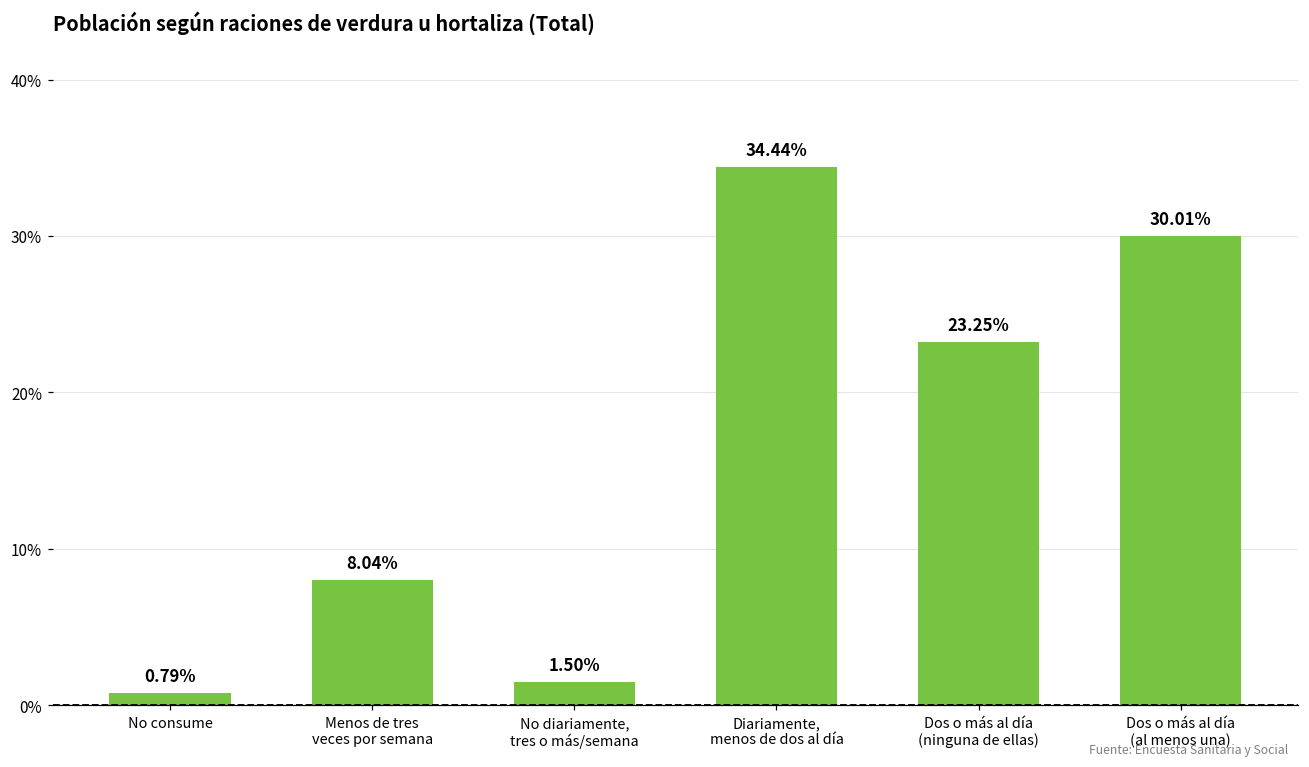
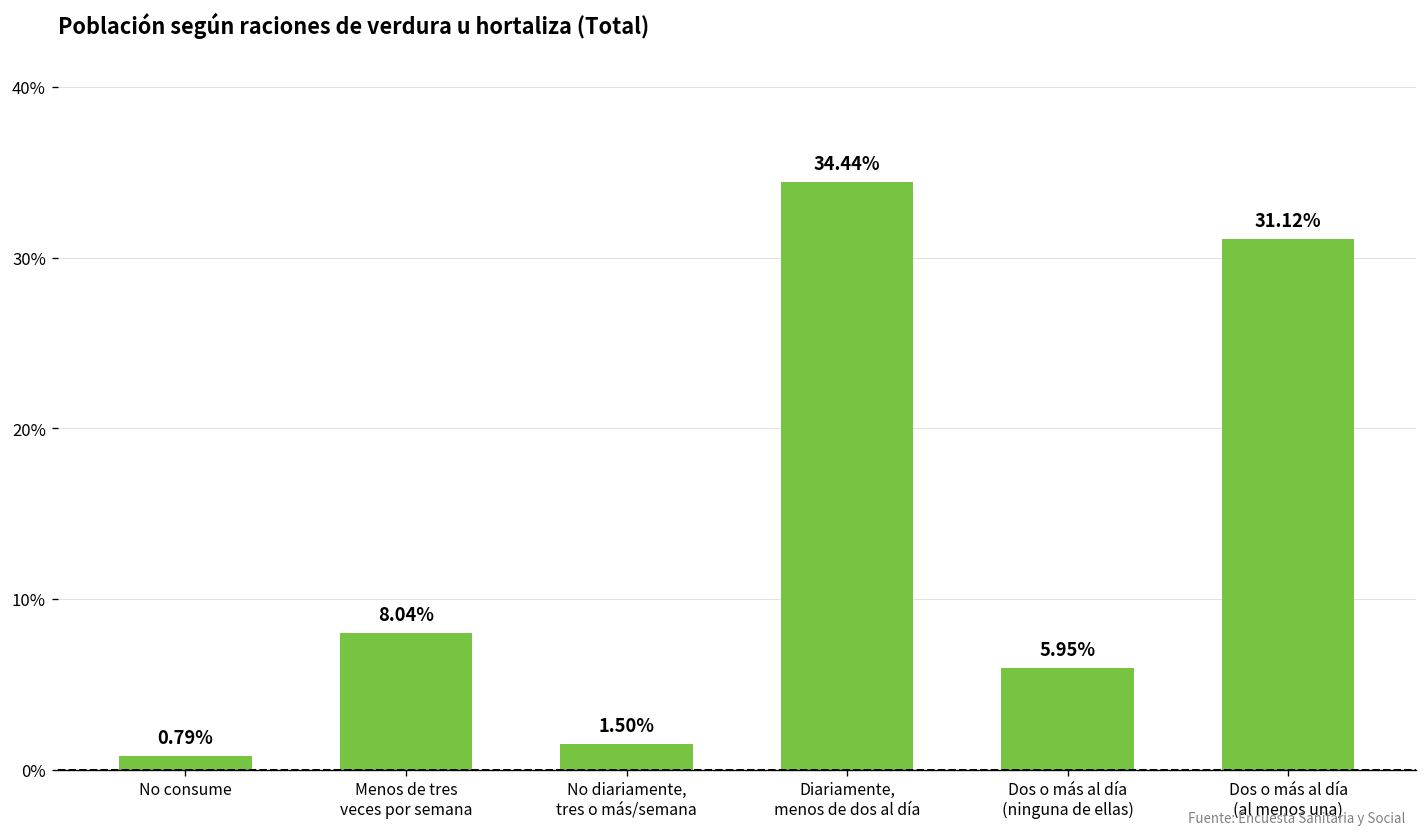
Dos o más al día (ninguna de ellas): 23.25% -> 5.95%
Dos o más al día (al menos una): 30.01% -> 31.12%
